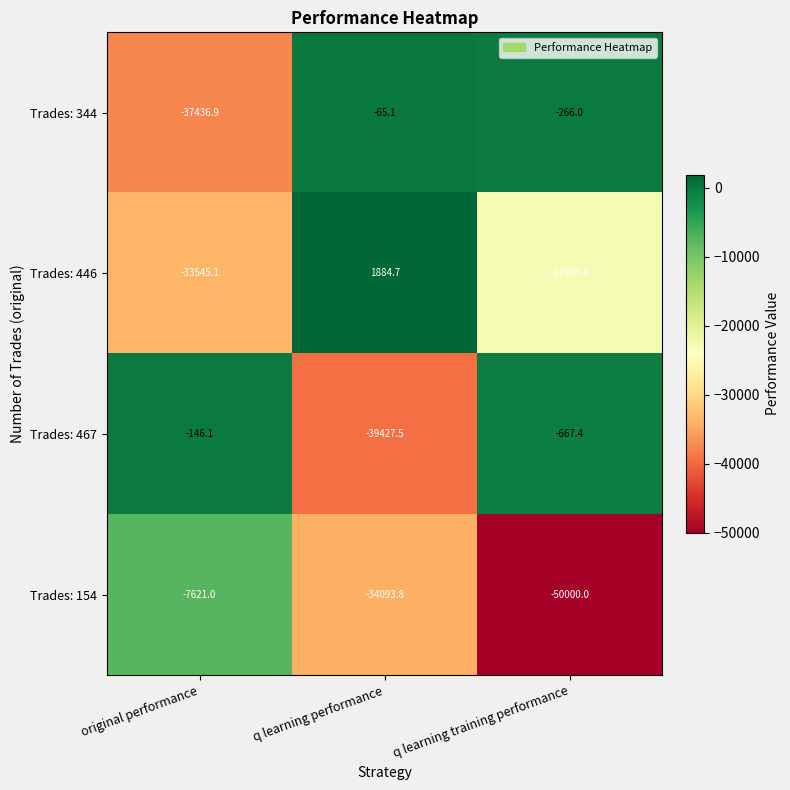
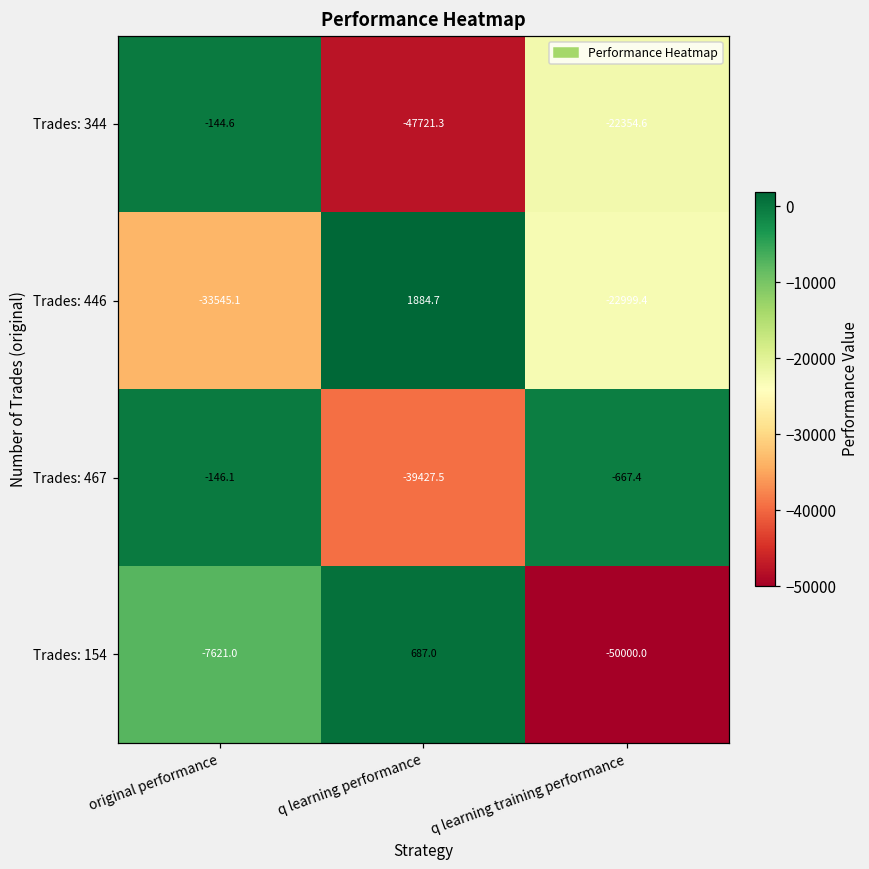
Trades: 344, original performance: -37436.9 -> -144.6
Trades: 344, q learning performance: -65.1 -> -47721.3
Trades: 344, q learning training performance: -266.0 -> -22354.6
Trades: 154, q learning performance: -34093.8 -> 687.0
